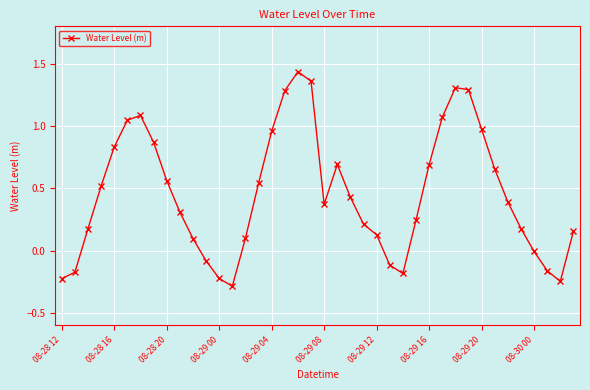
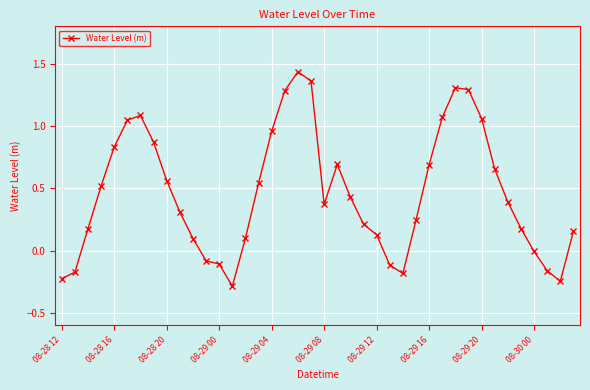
08-29 00: -0.22 -> -0.11
08-29 20: 0.97 -> 1.06
